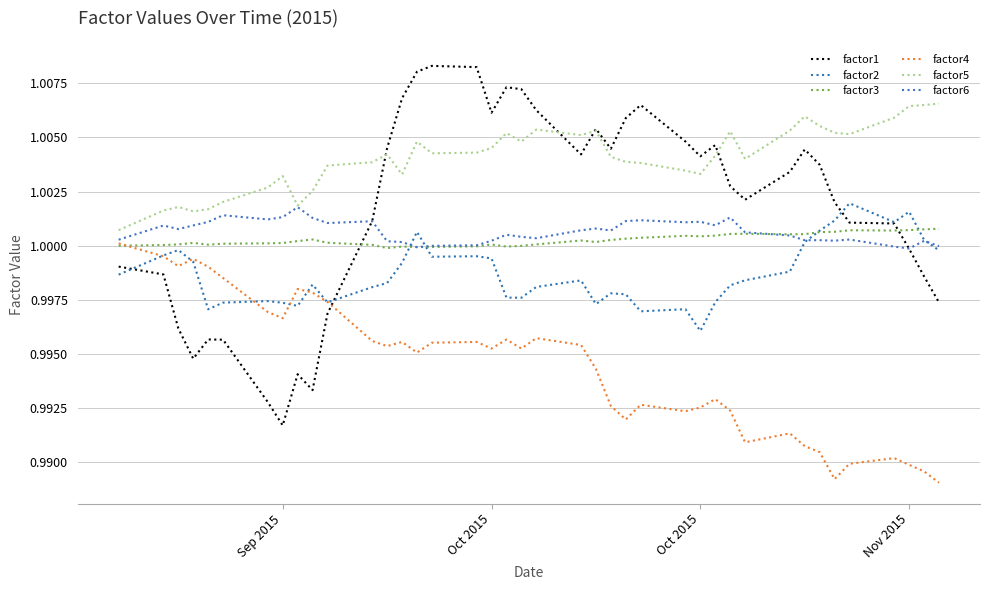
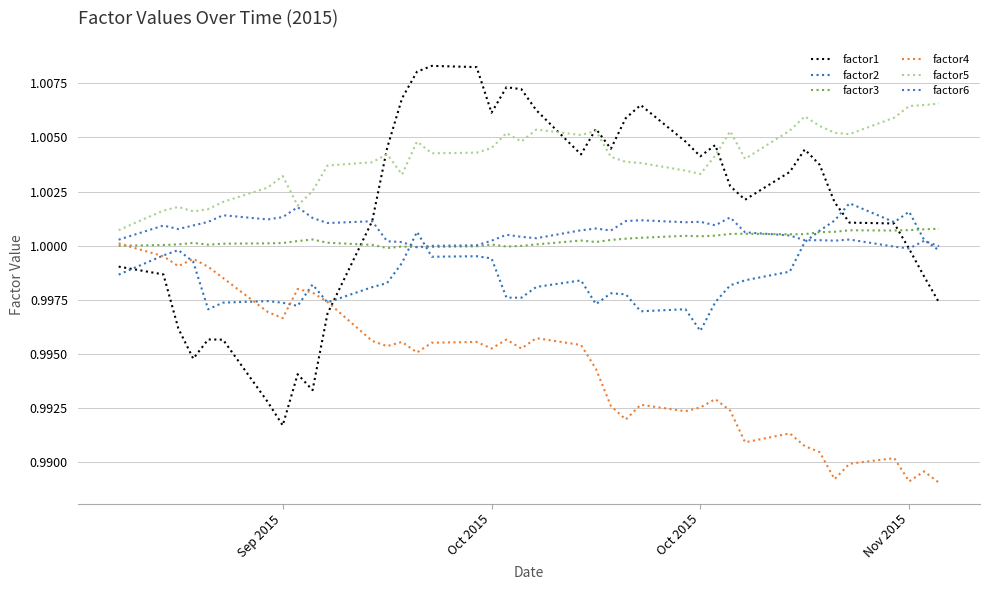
factor4, Nov 2015: 0.9899 -> 0.9891
